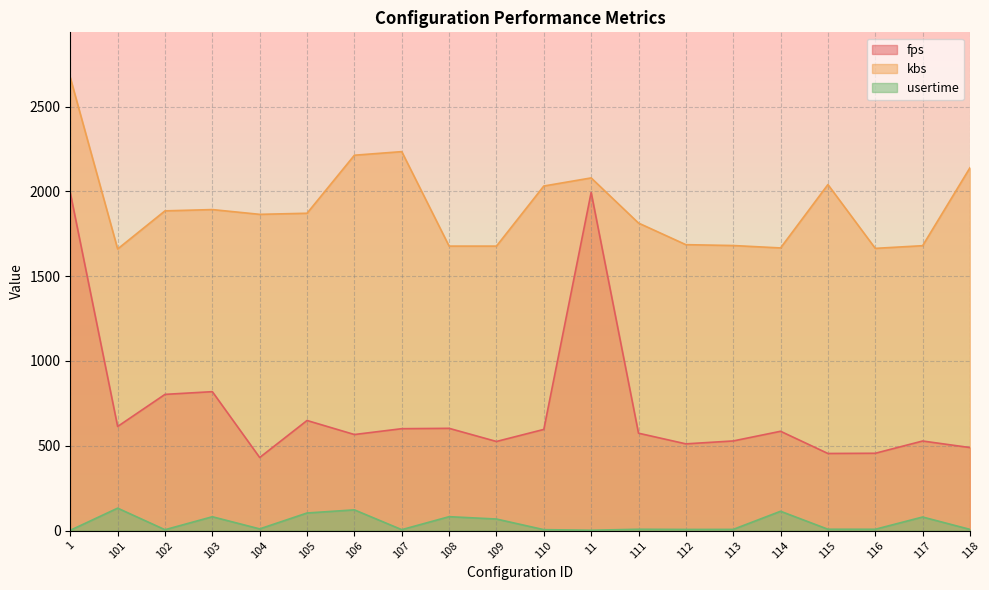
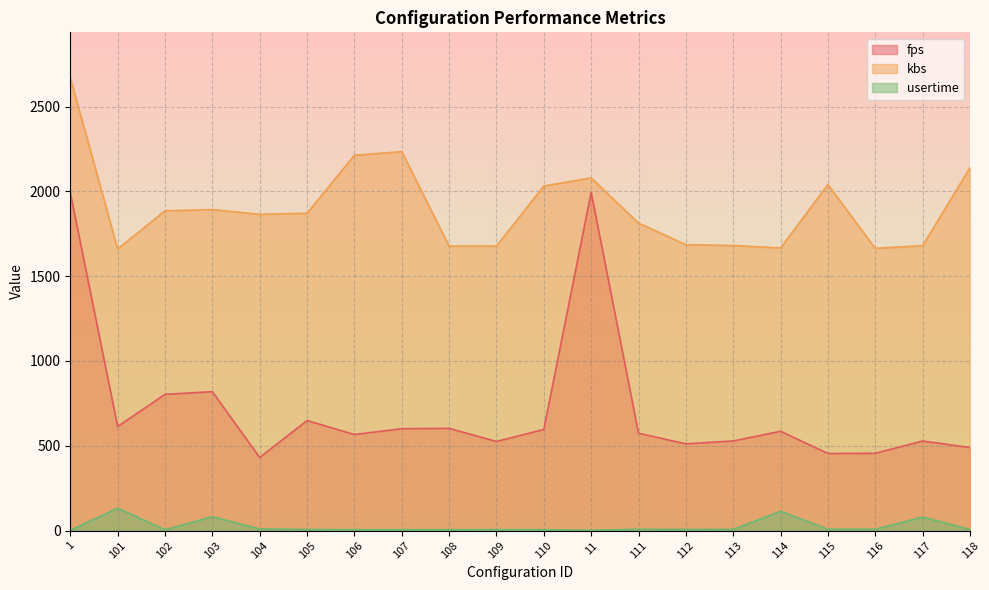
usertime, 105: 100 -> 10
usertime, 106: 120 -> 10
usertime, 108: 80 -> 10
usertime, 109: 70 -> 10
